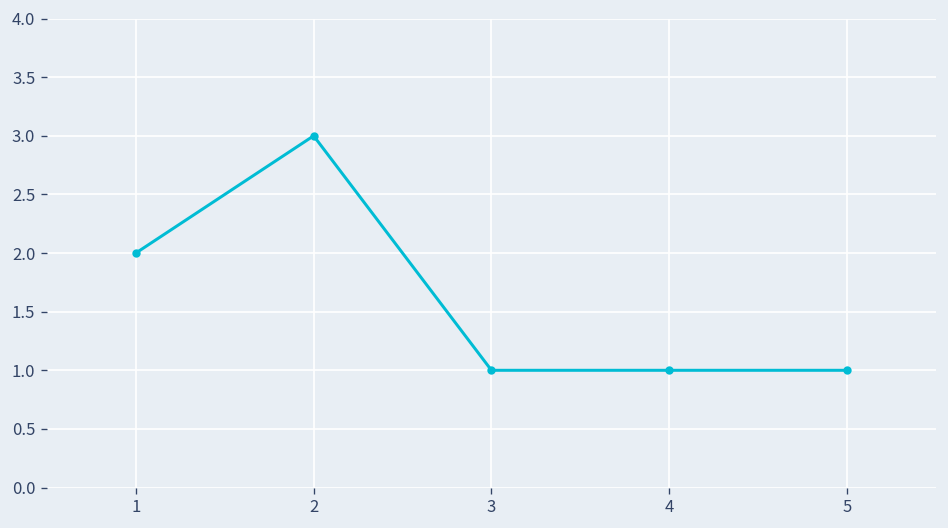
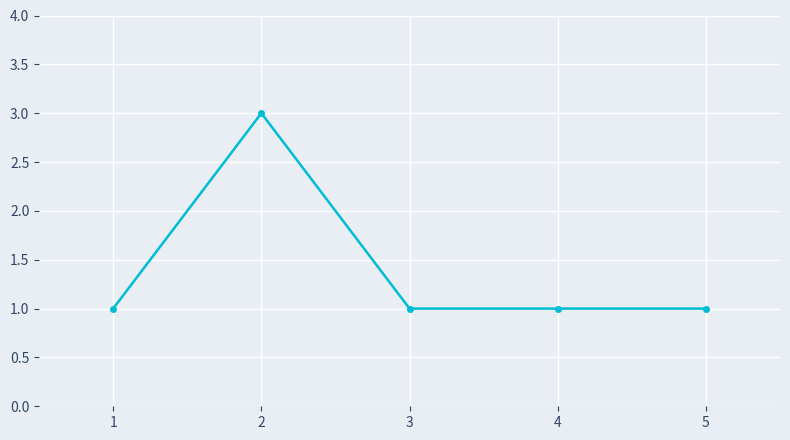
1: 2 -> 1
